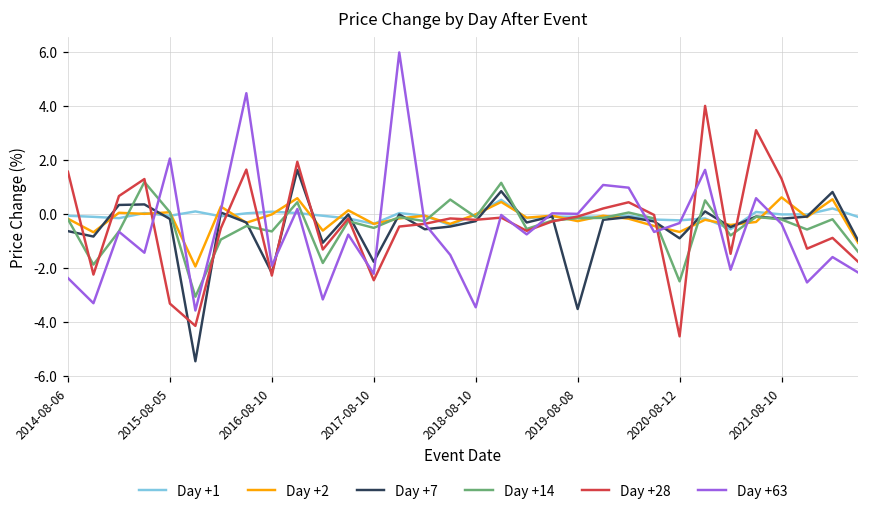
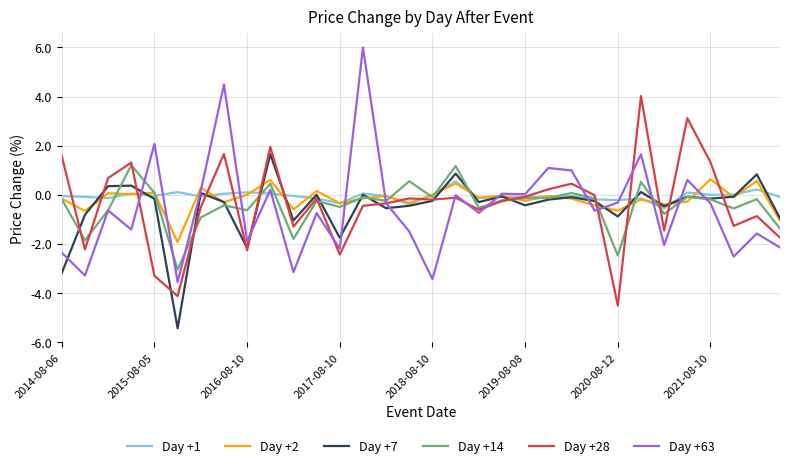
Day +7, 2014-08-06: -0.6 -> -3.2
Day +7, 2019-08-08: -3.5 -> -0.4
